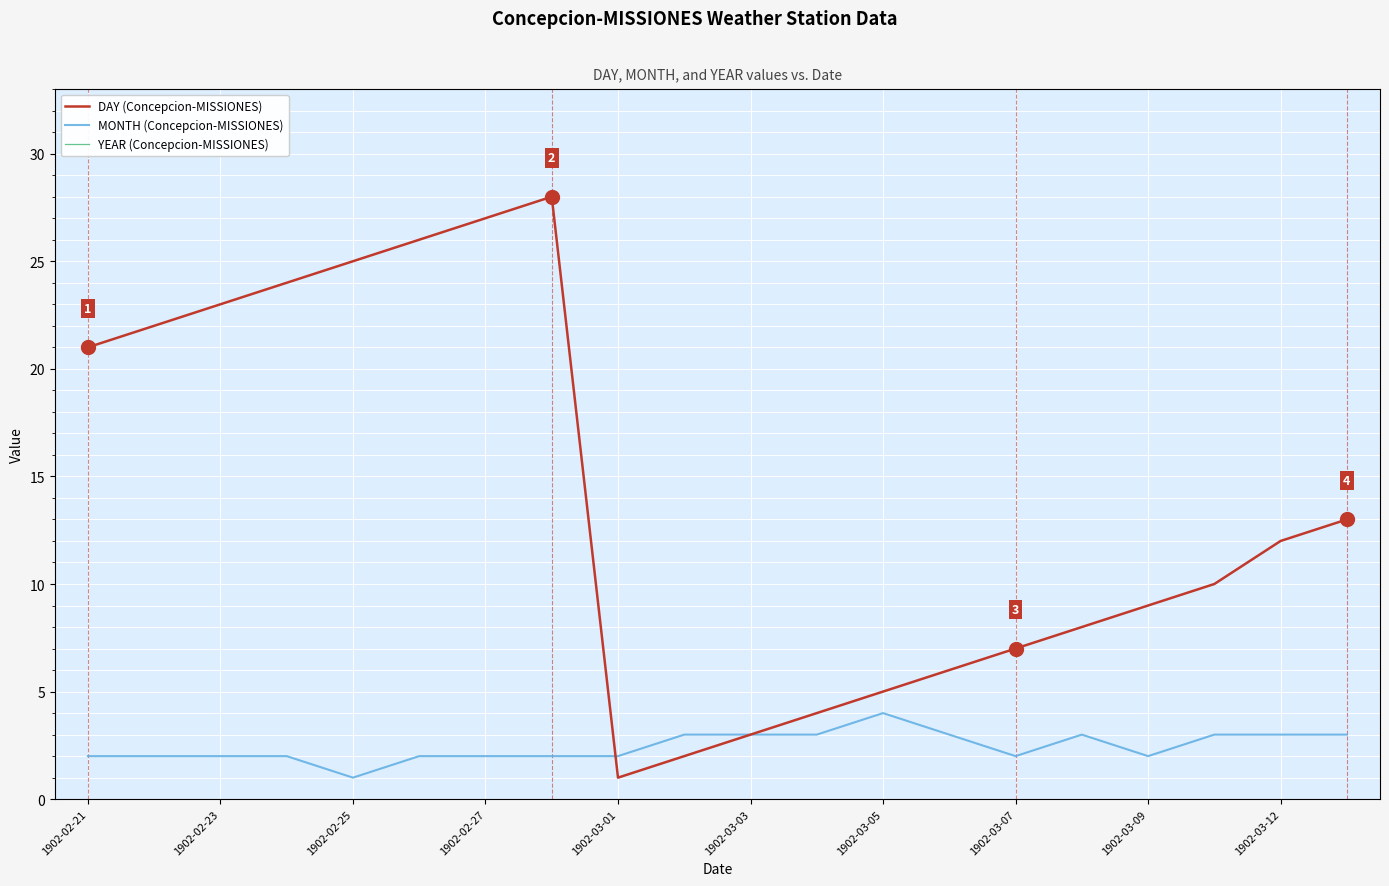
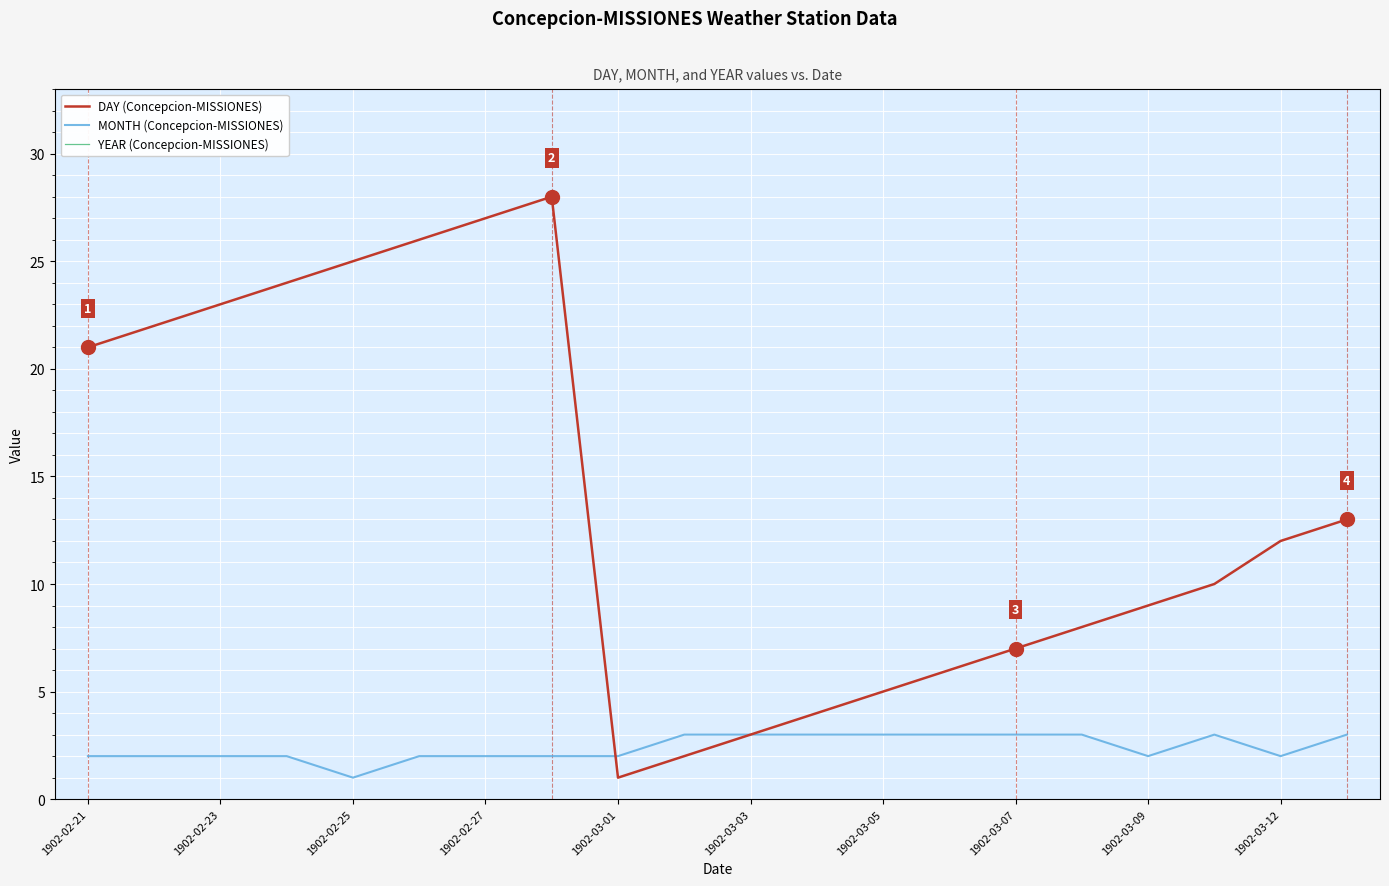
MONTH (Concepcion-MISSIONES), 1902-03-05: 4 -> 3
MONTH (Concepcion-MISSIONES), 1902-03-07: 2 -> 3
MONTH (Concepcion-MISSIONES), 1902-03-12: 3 -> 2
